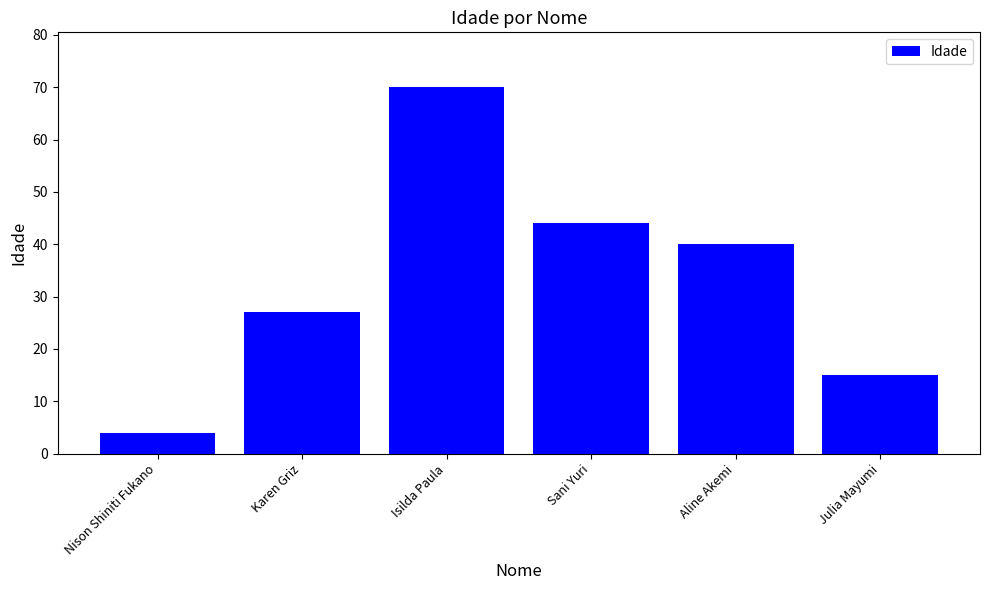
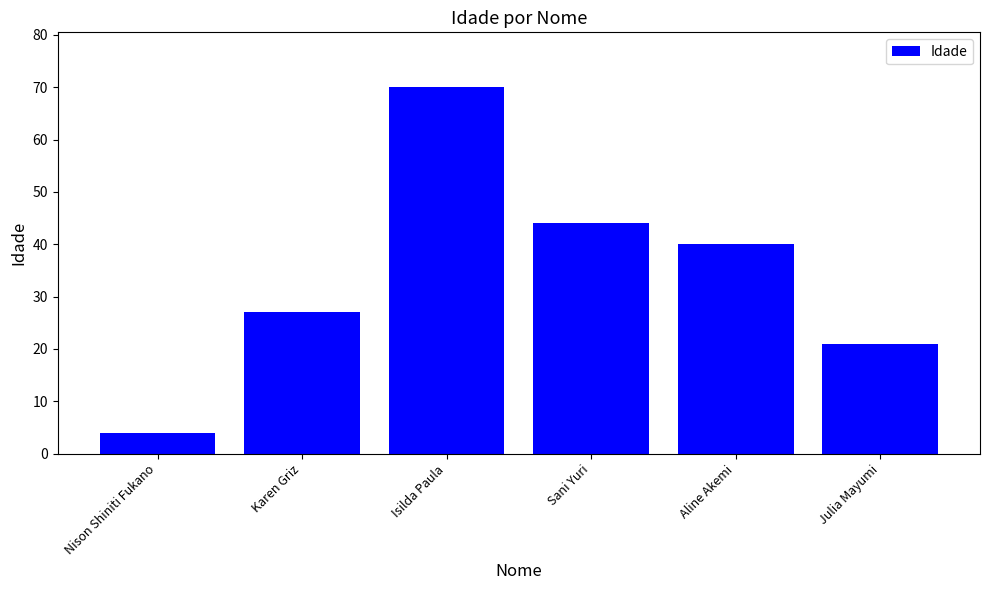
Julia Mayumi: 15 -> 21
